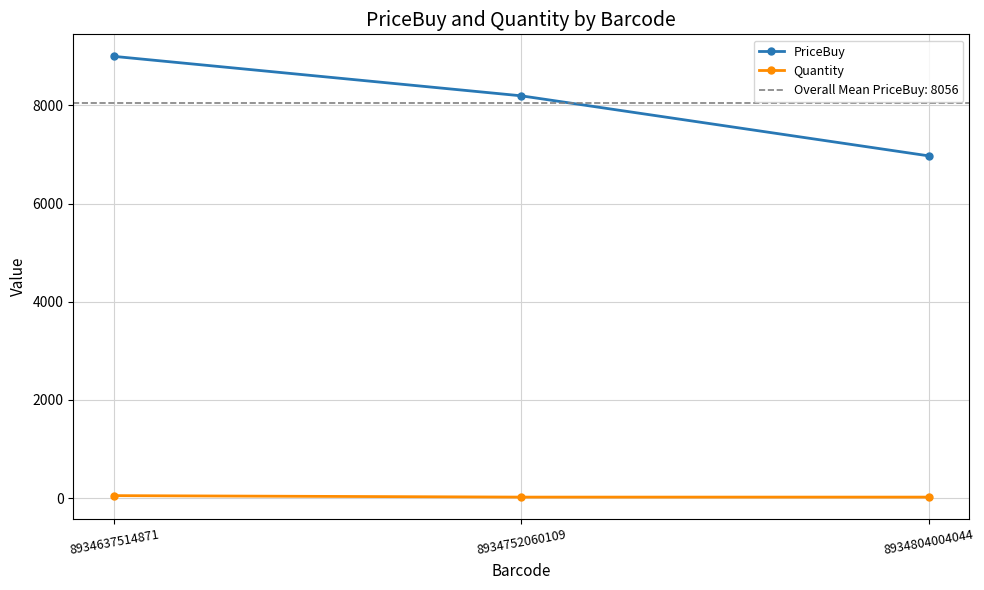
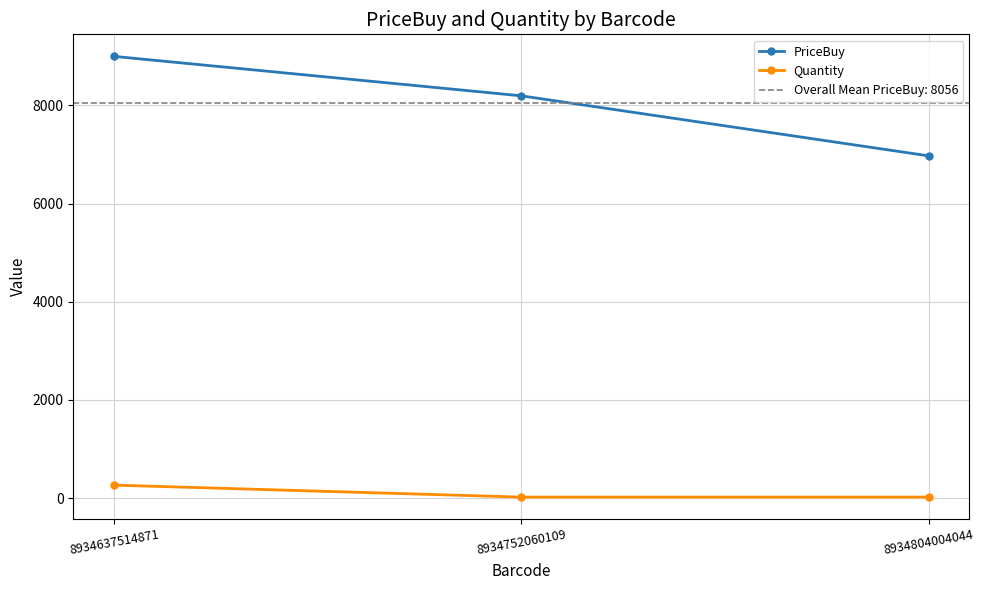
Quantity, 8934637514871: 100 -> 300
